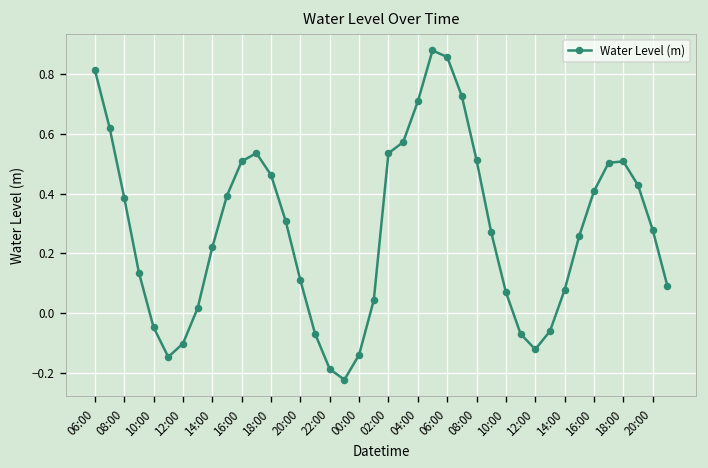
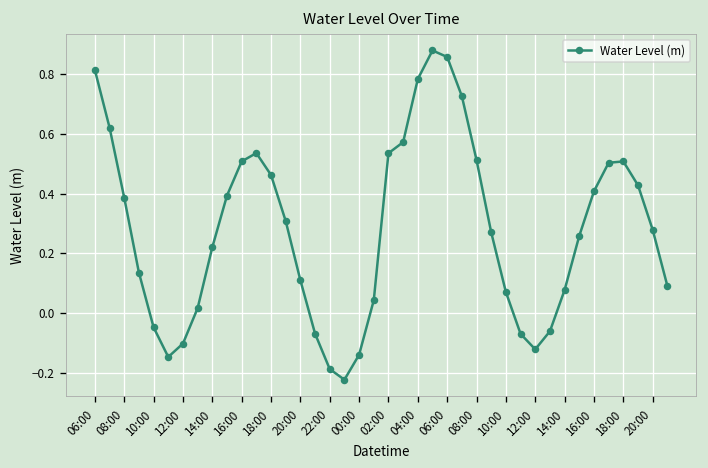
04:00: 0.71 -> 0.78
